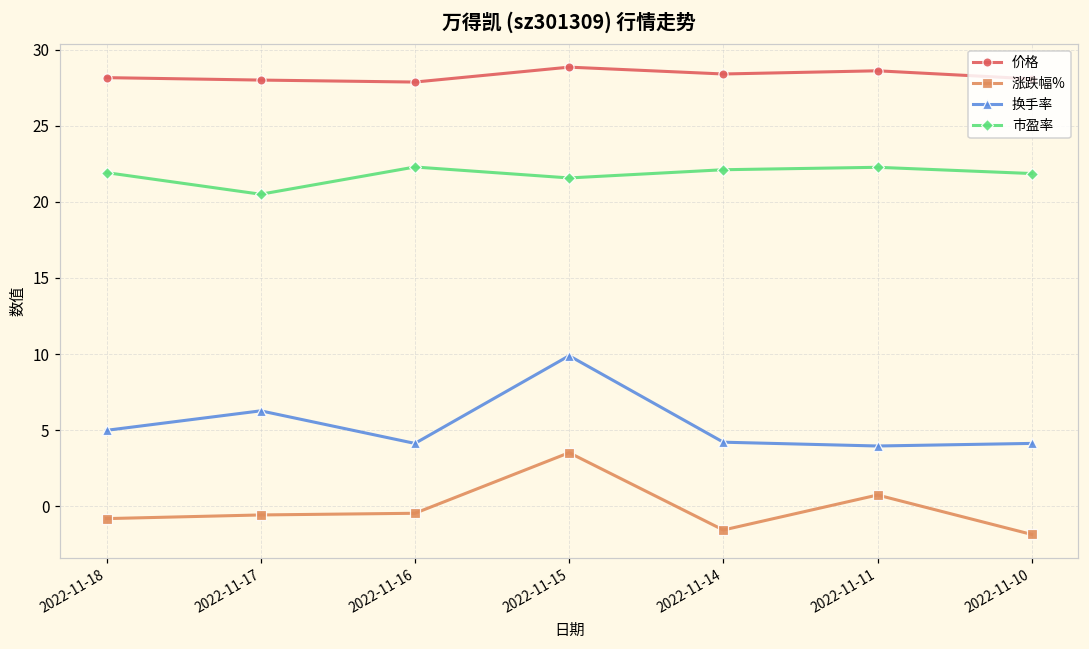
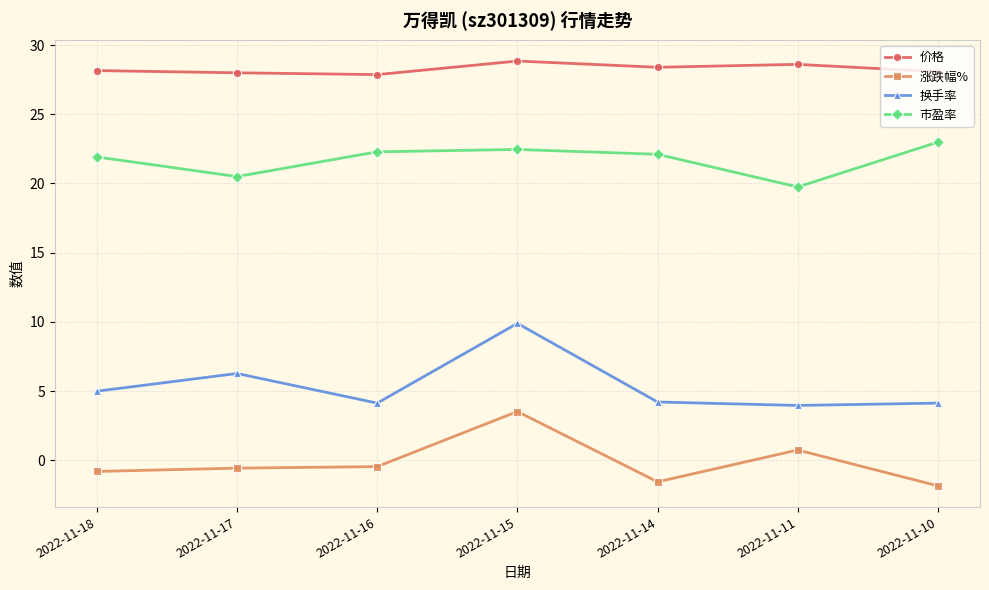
市盈率, 2022-11-15: 21.6 -> 22.5
市盈率, 2022-11-11: 22.3 -> 19.8
市盈率, 2022-11-10: 21.9 -> 23.0
